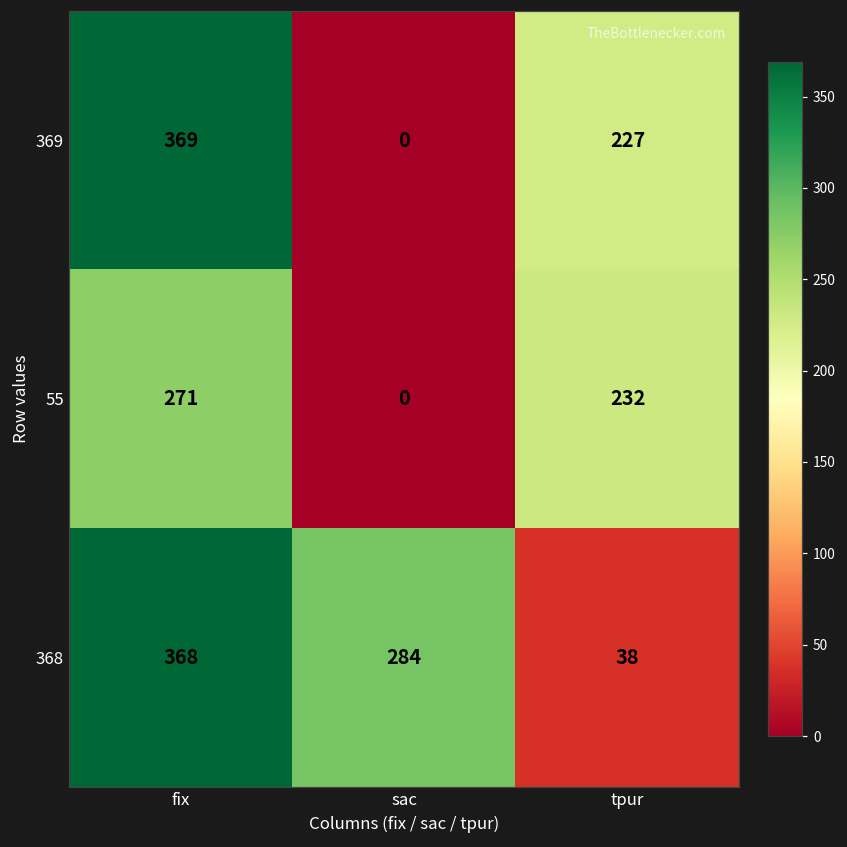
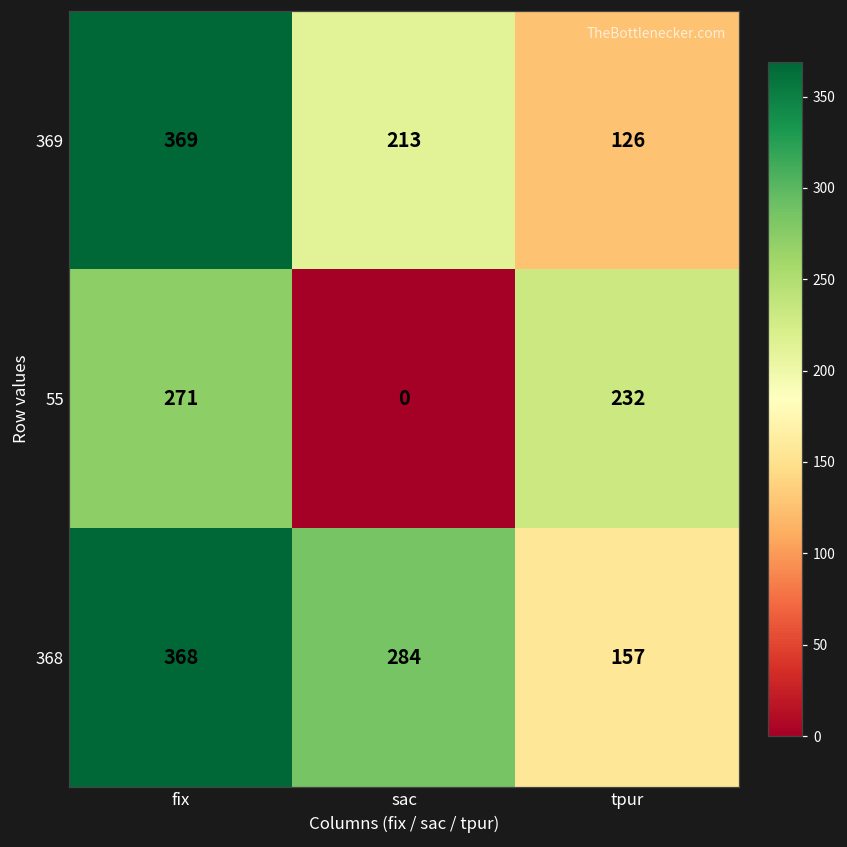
369, sac: 0 -> 213
369, tpur: 227 -> 126
368, tpur: 38 -> 157
